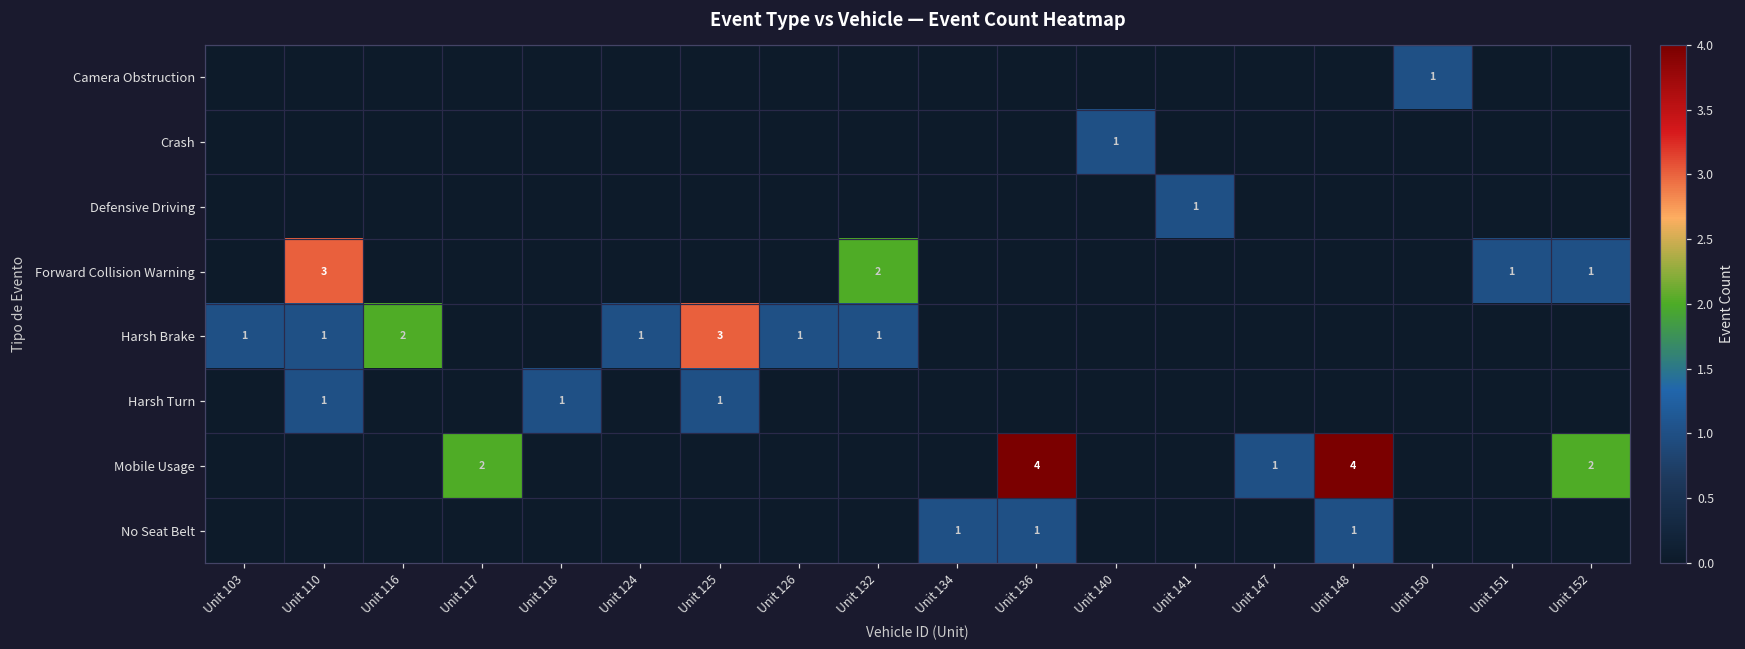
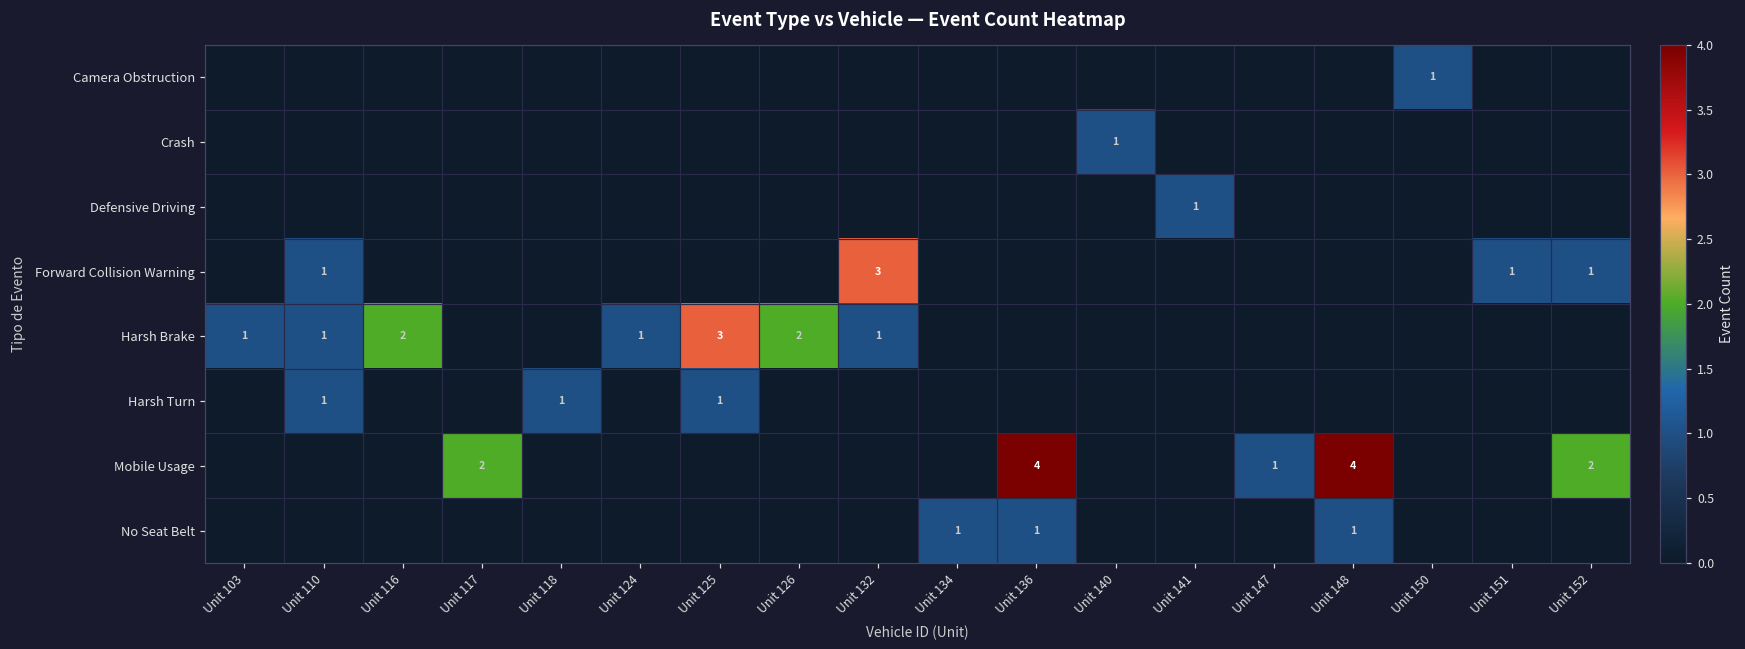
Forward Collision Warning, Unit 110: 3 -> 1
Forward Collision Warning, Unit 132: 2 -> 3
Harsh Brake, Unit 126: 1 -> 2
